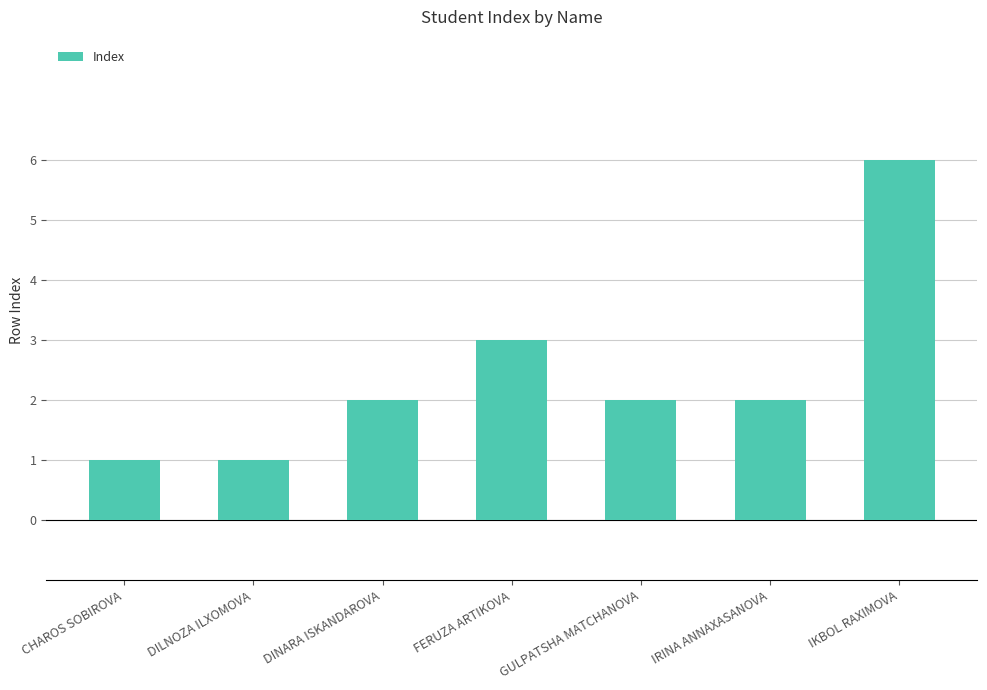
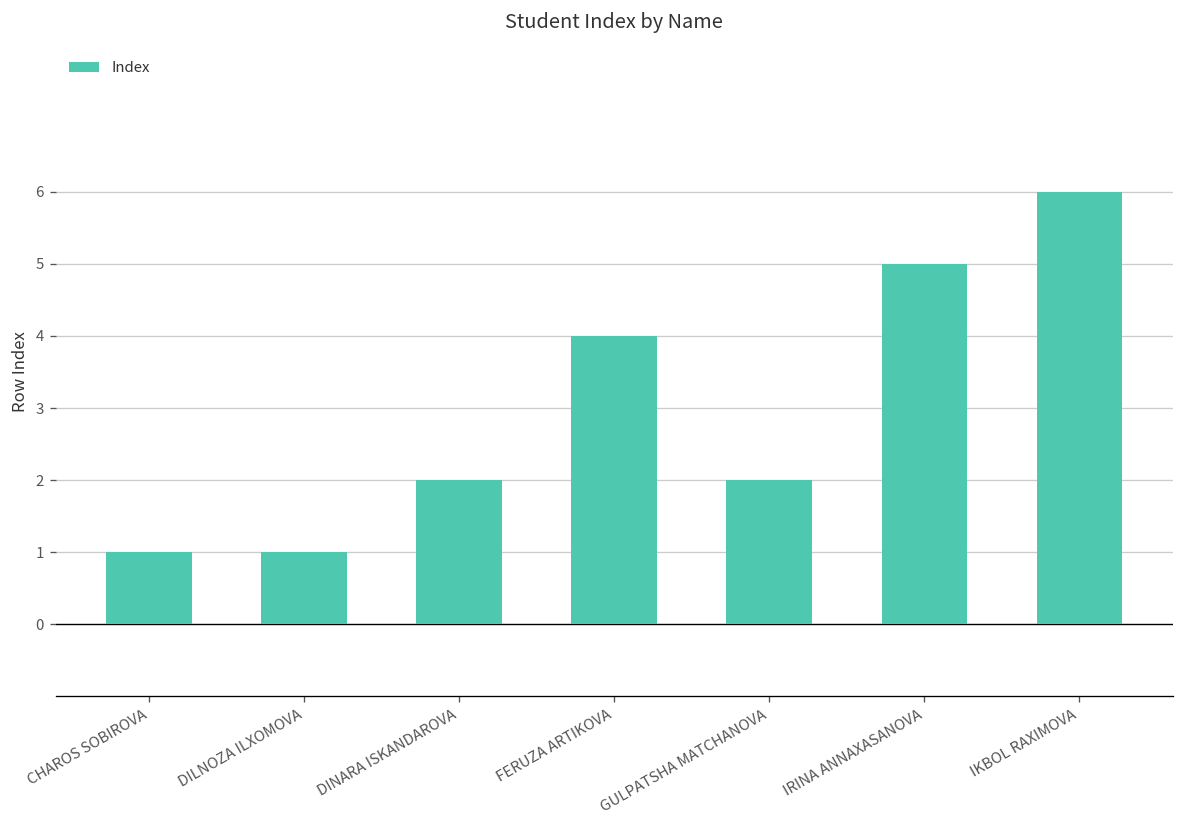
FERUZA ARTIKOVA: 3 -> 4
IRINA ANNAXASANOVA: 2 -> 5
